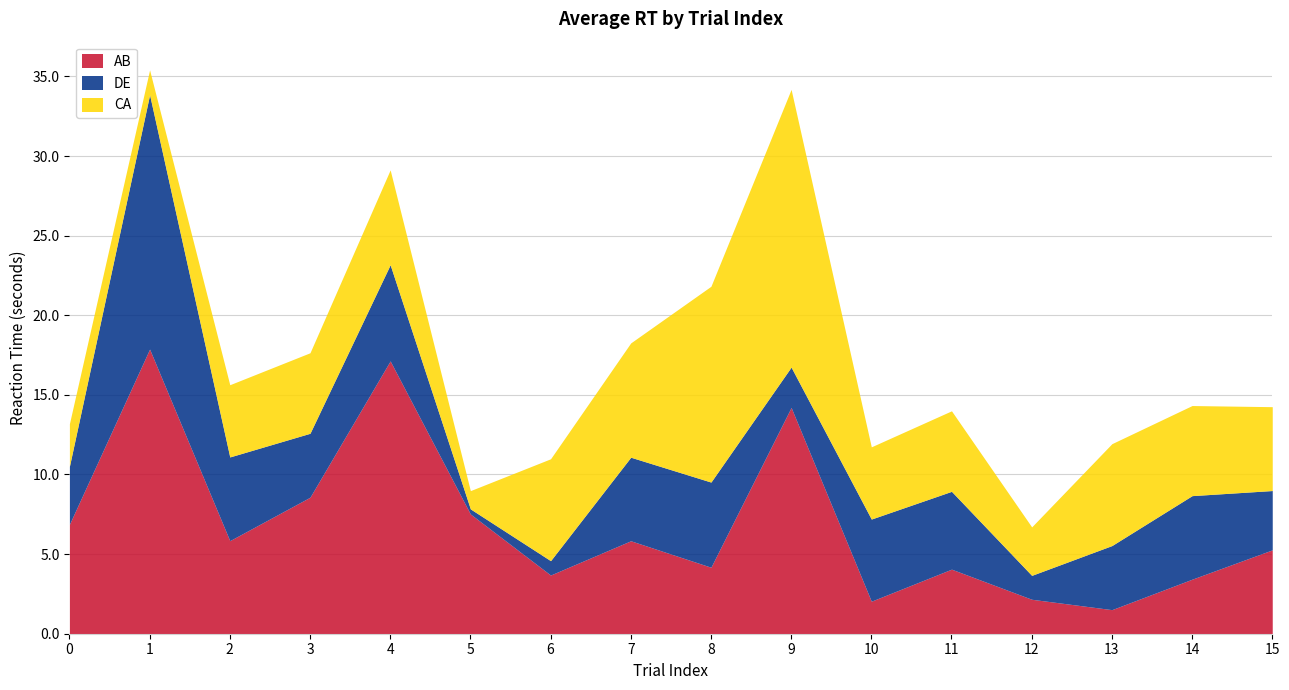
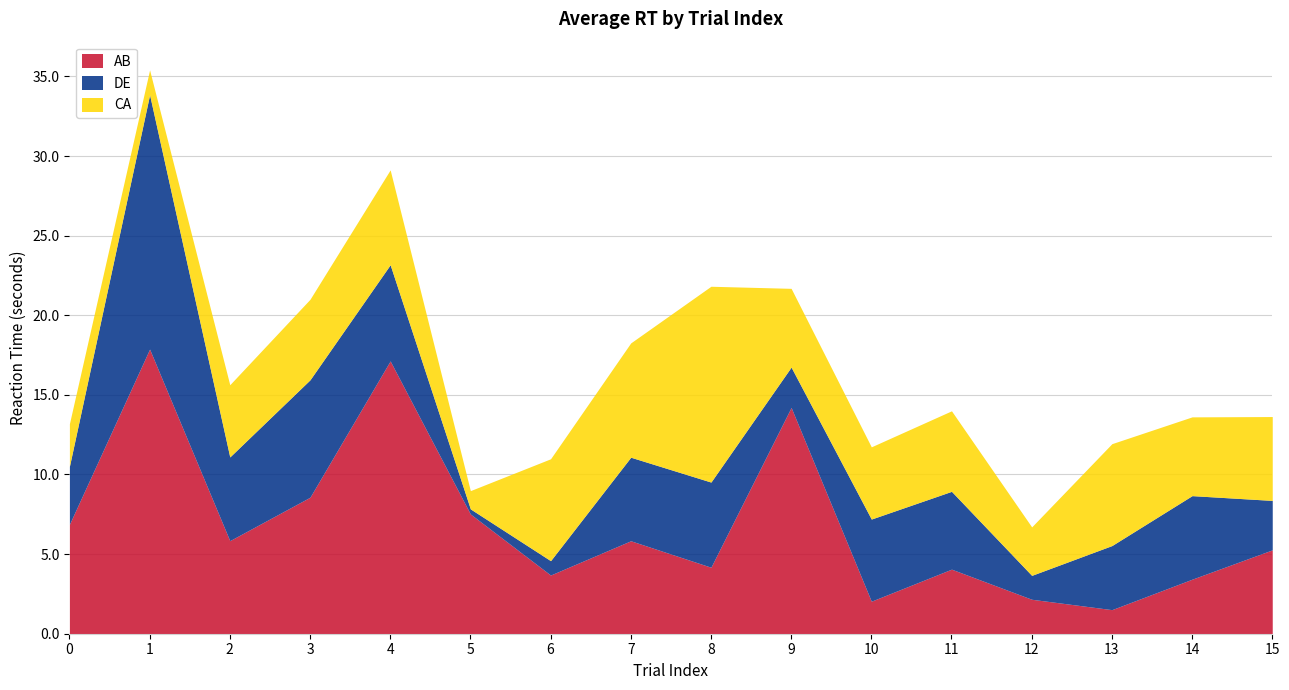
DE, 3: 4.0 -> 7.4
CA, 9: 17.4 -> 4.9
CA, 14: 5.7 -> 4.9
DE, 15: 3.7 -> 3.1
